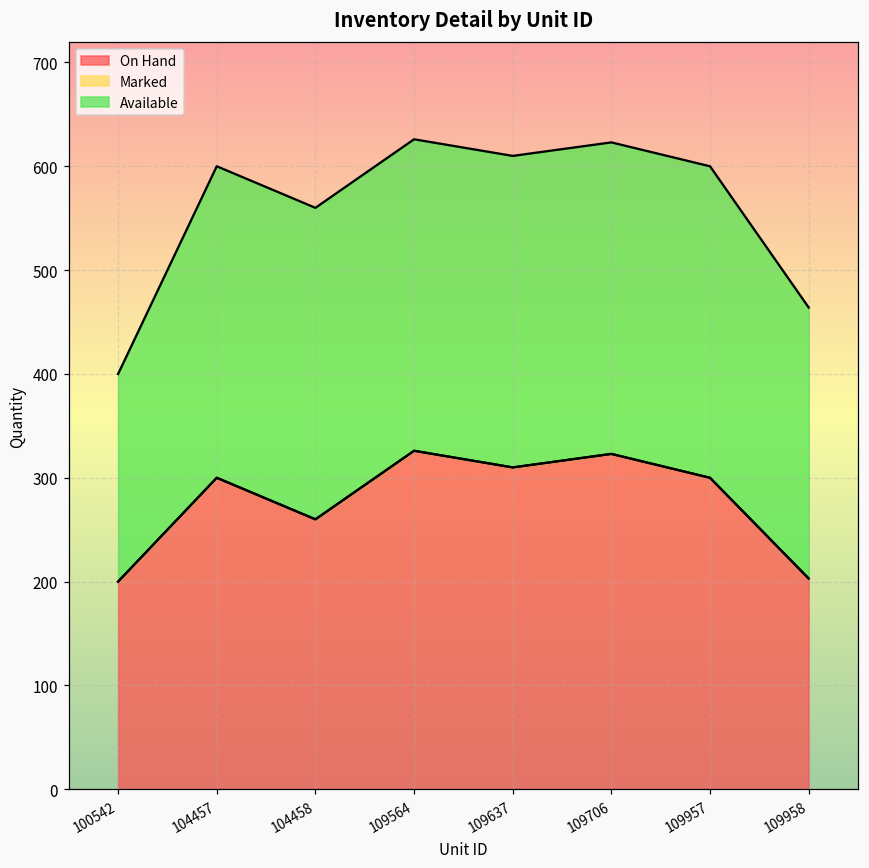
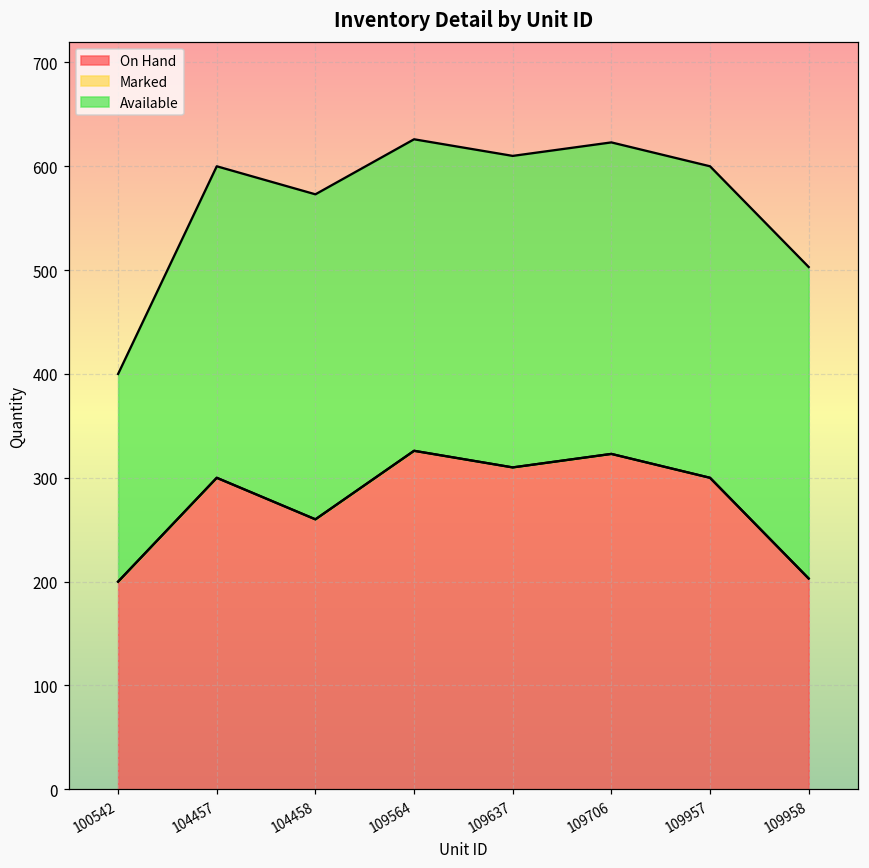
Available, 104458: 300 -> 310
Available, 109958: 260 -> 300
